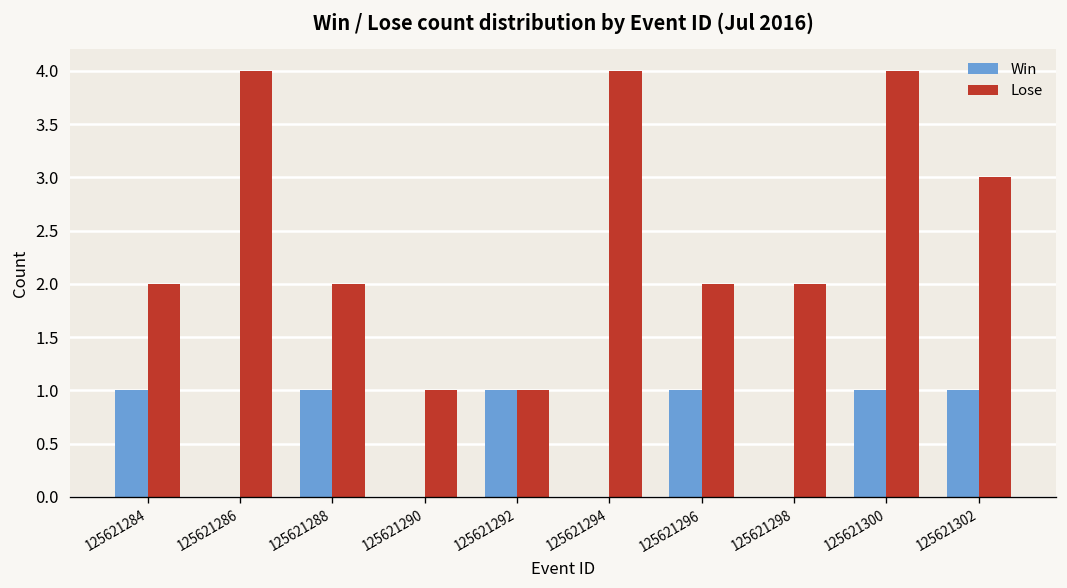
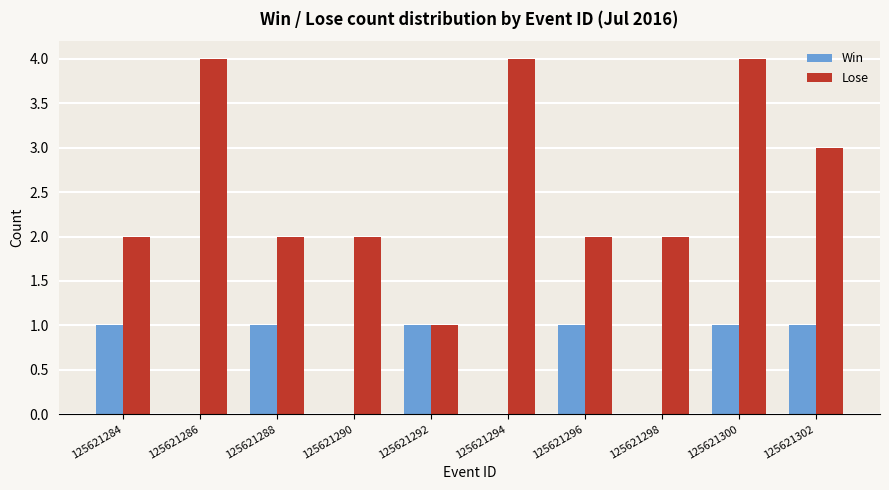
Lose, 125621290: 1 -> 2
